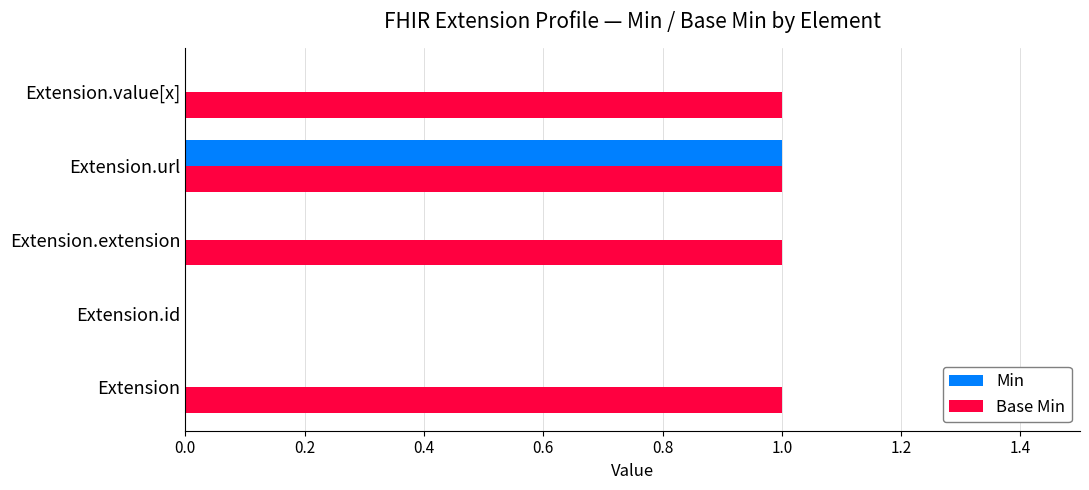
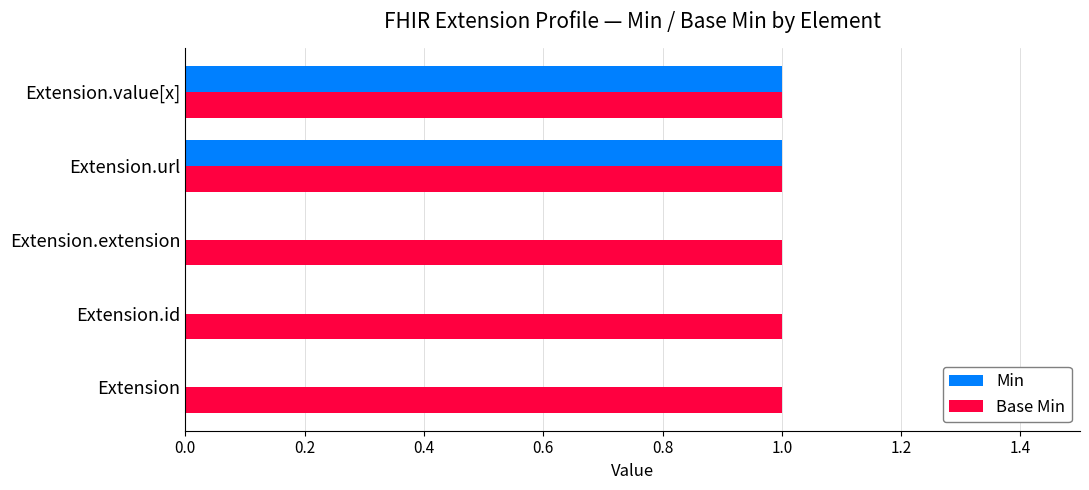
Min, Extension.value[x]: 0 -> 1
Base Min, Extension.id: 0 -> 1
